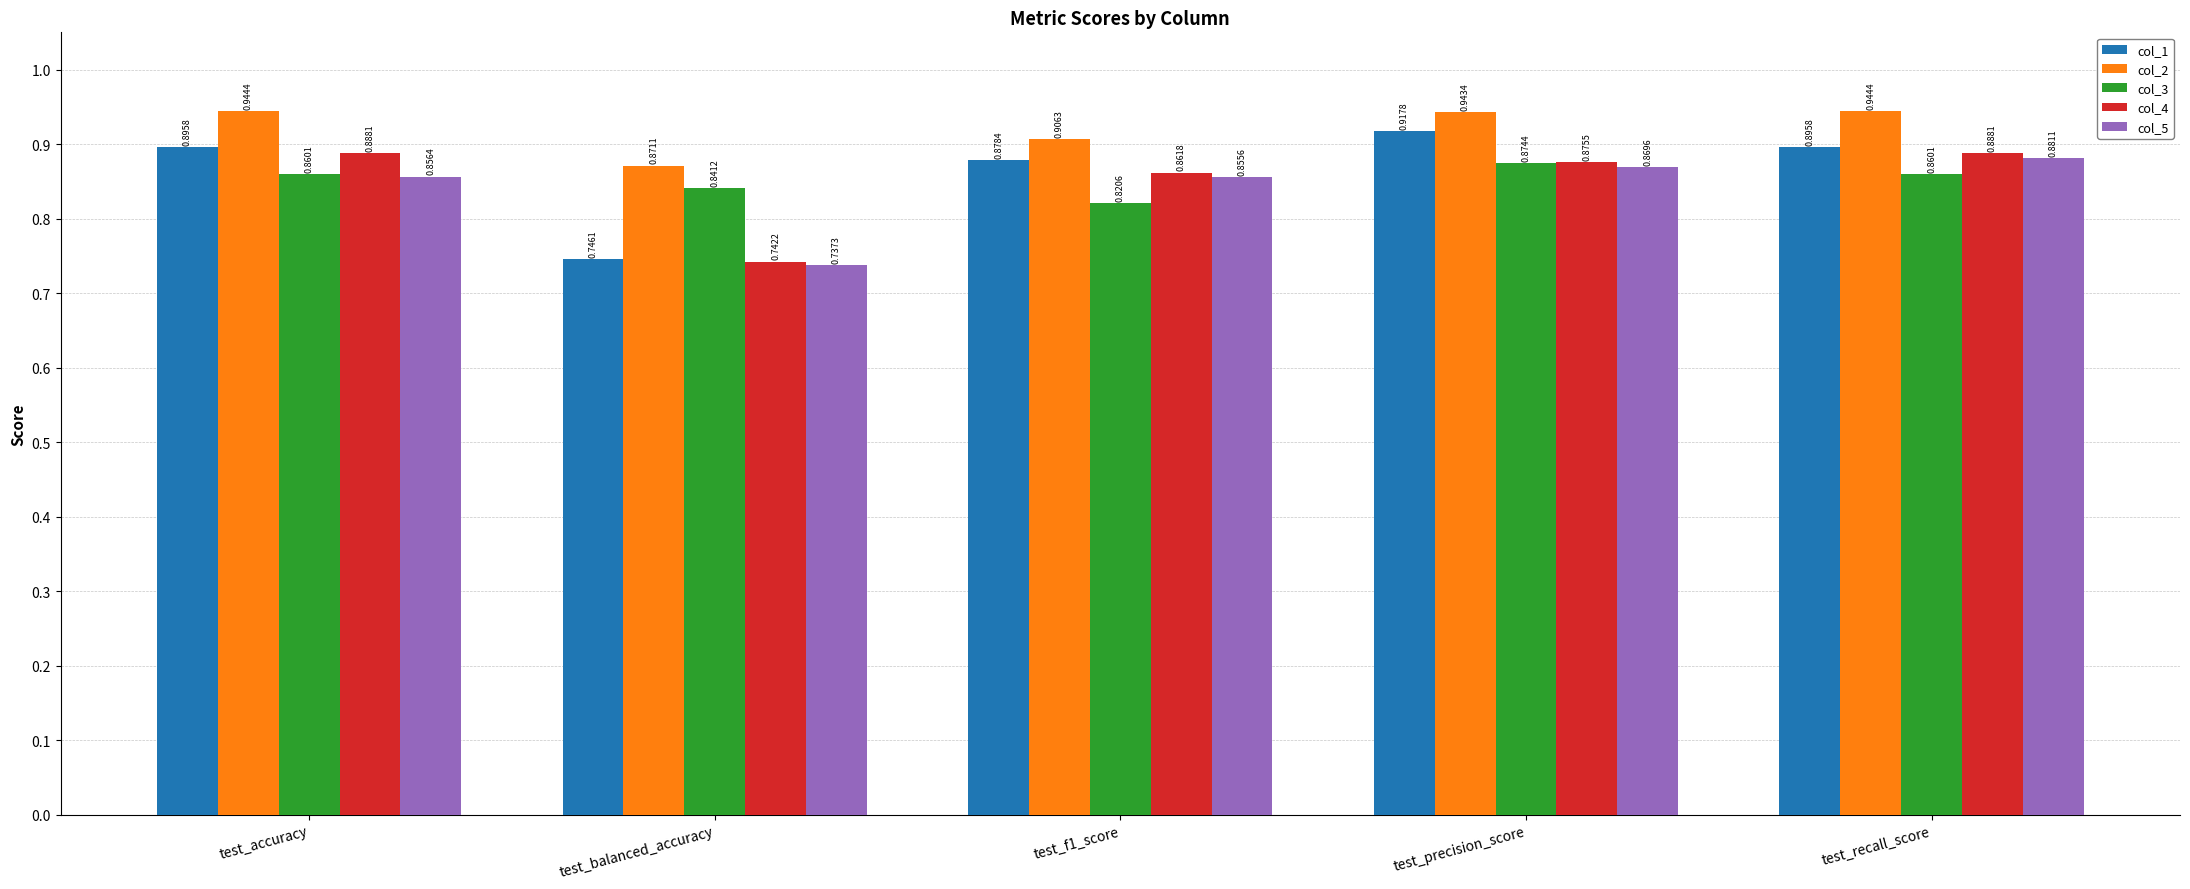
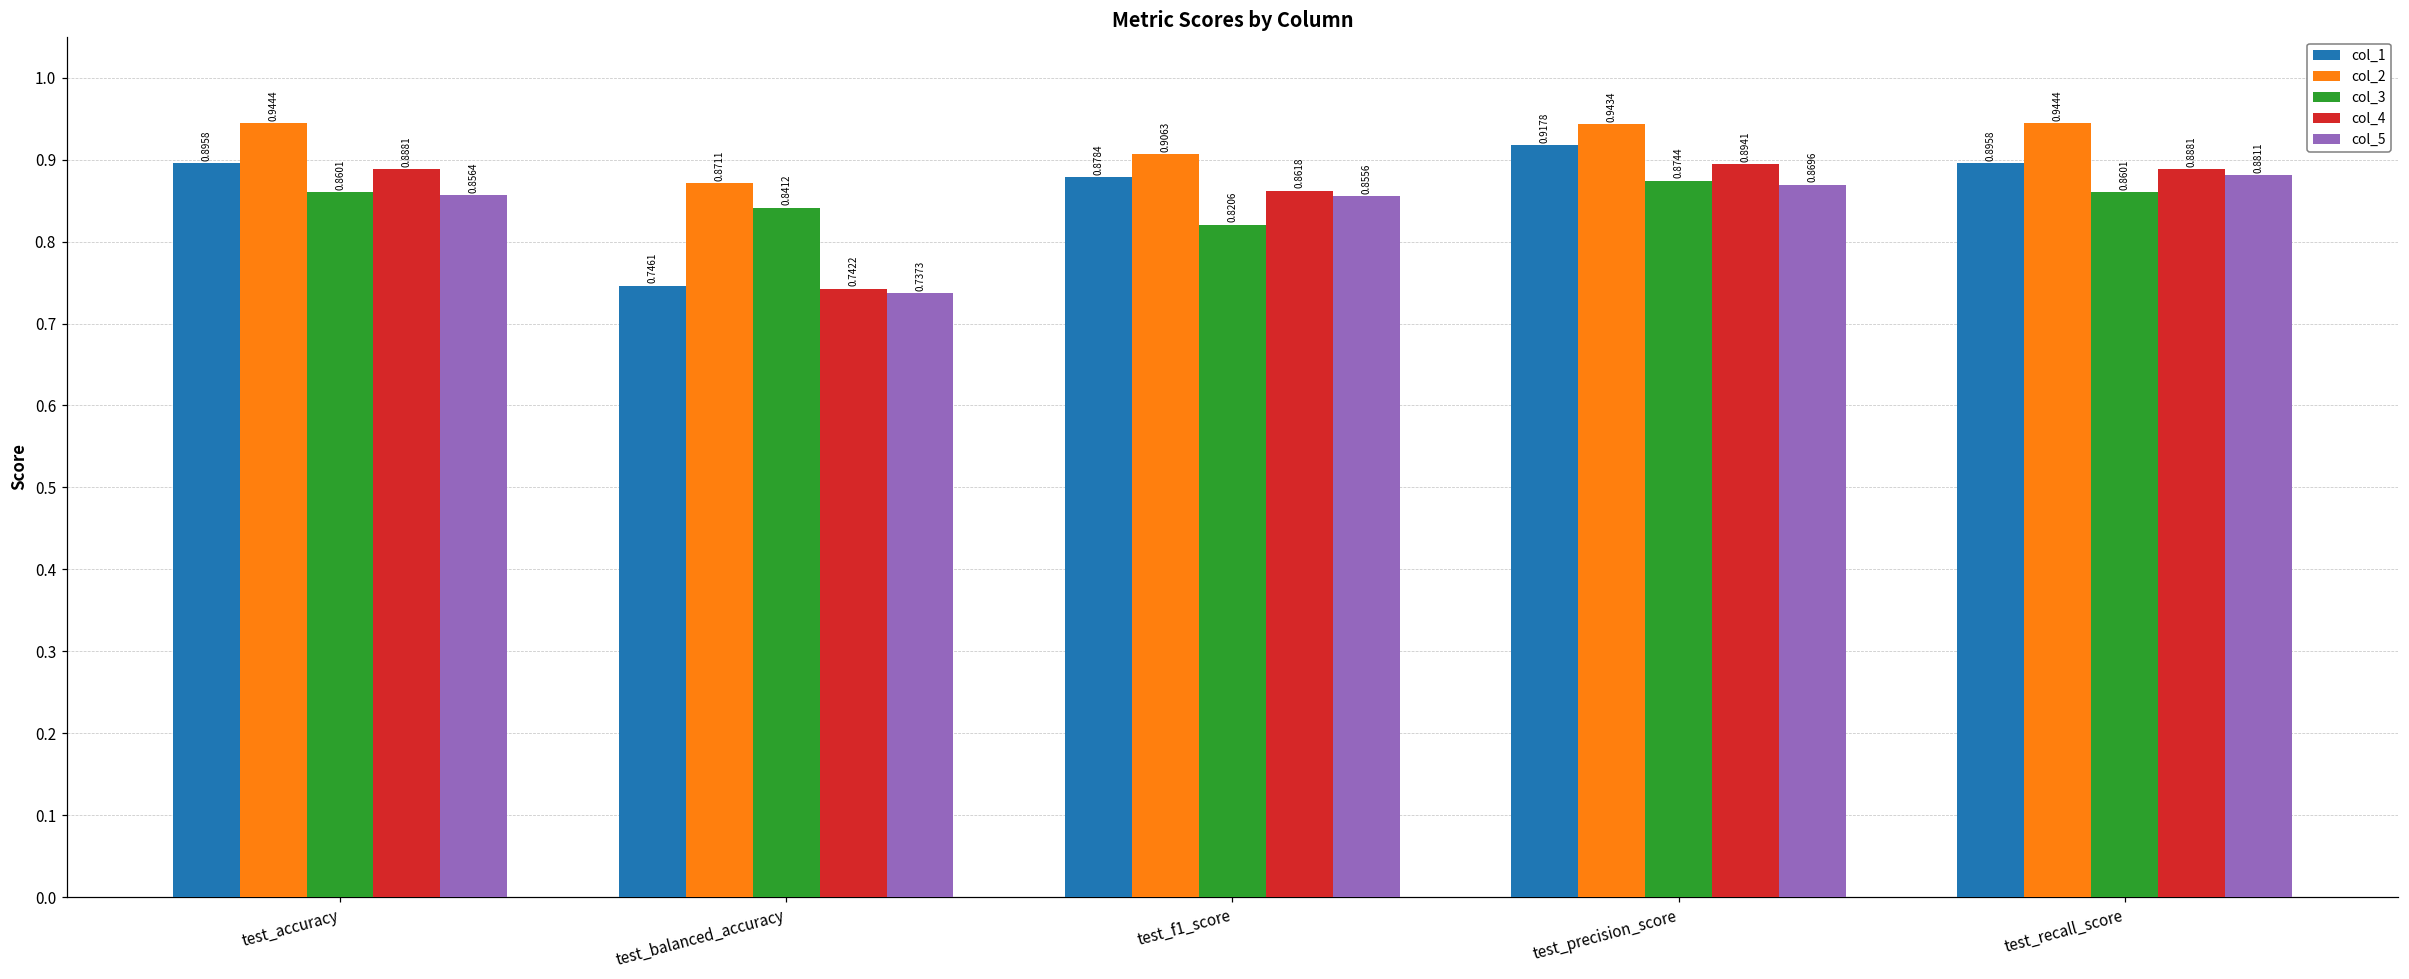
col_4, test_precision_score: 0.8755 -> 0.8941
